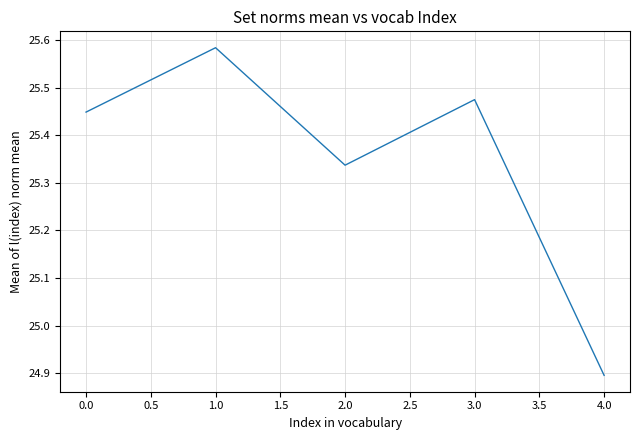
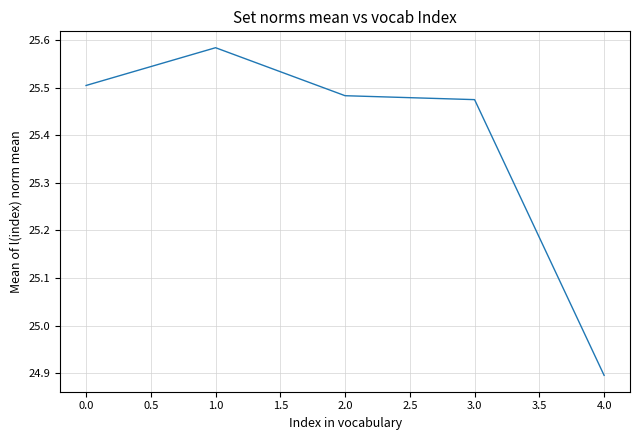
0.0: 25.45 -> 25.51
2.0: 25.34 -> 25.48
